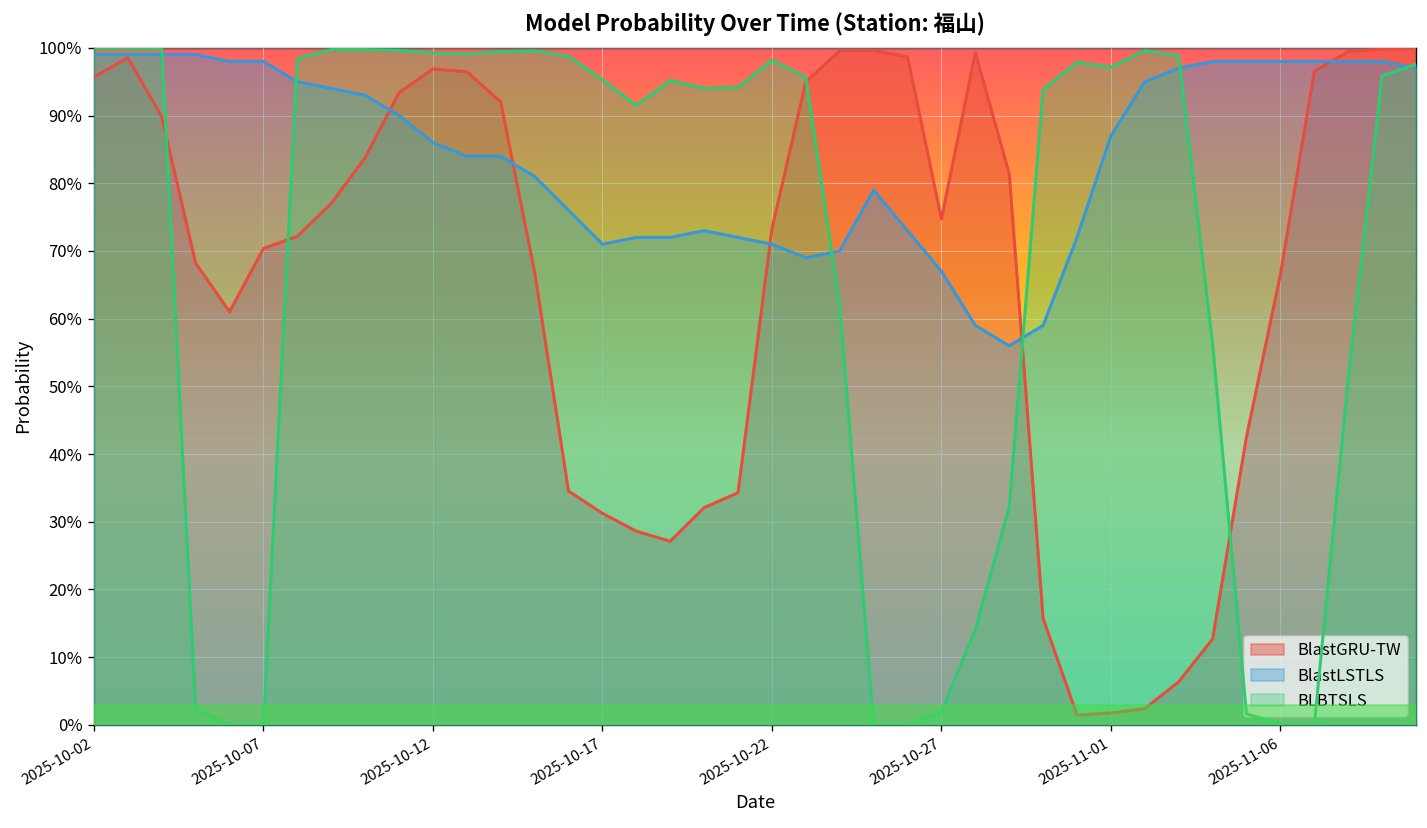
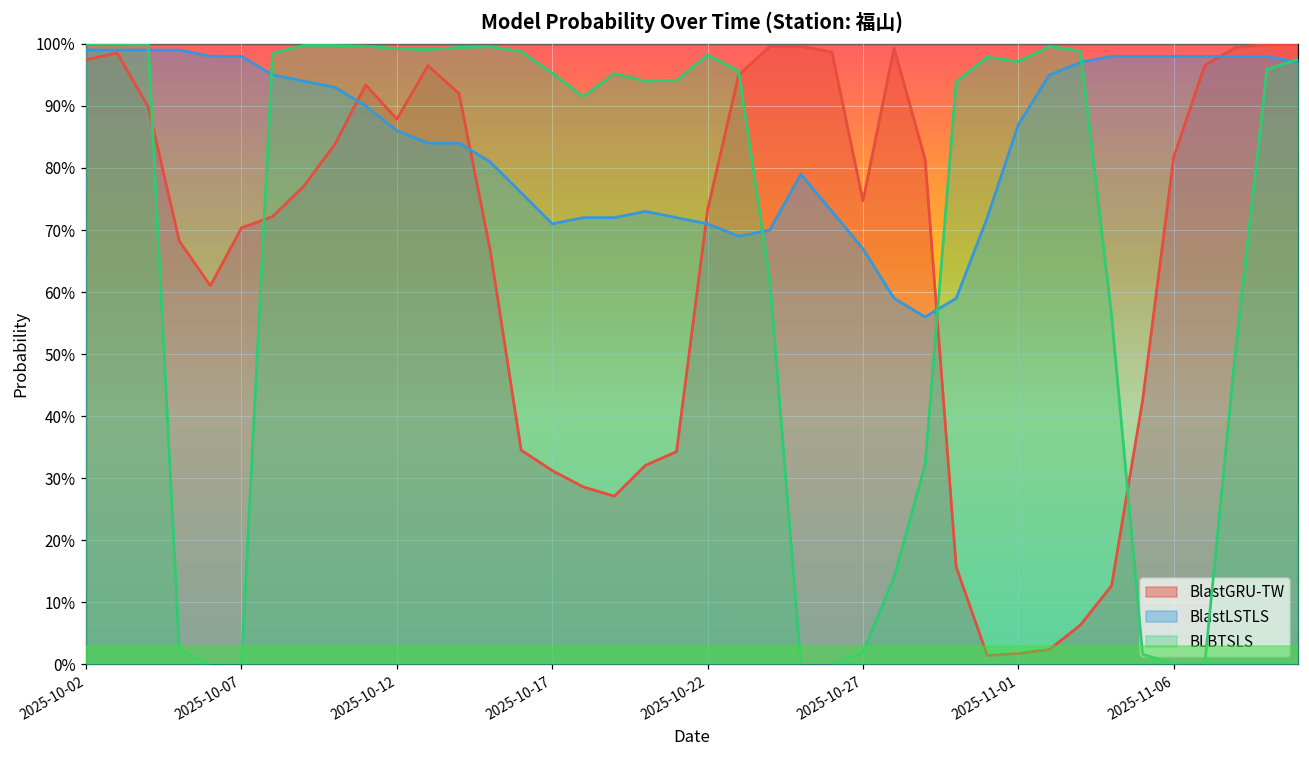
BlastGRU-TW, 2025-10-02: 96% -> 97%
BlastGRU-TW, 2025-10-12: 97% -> 88%
BlastGRU-TW, 2025-11-06: 67% -> 82%
